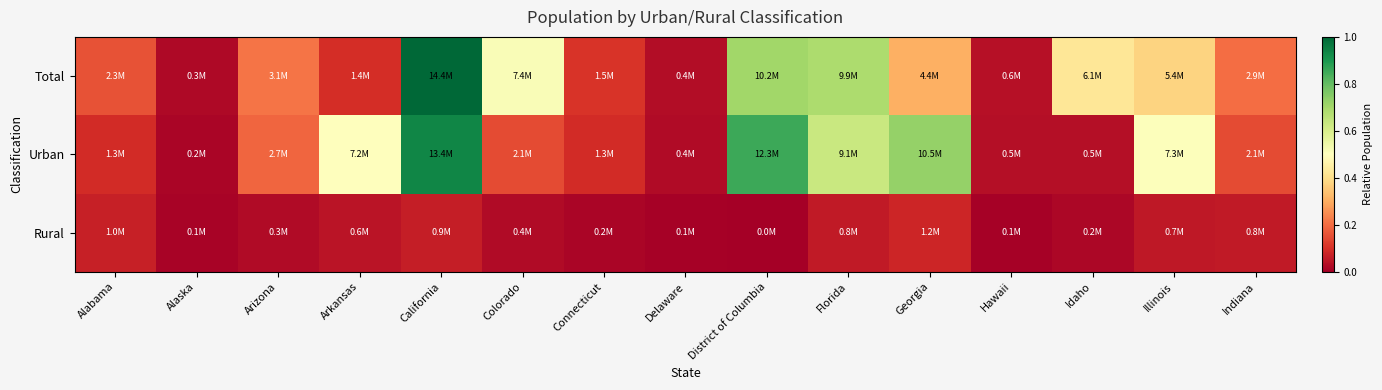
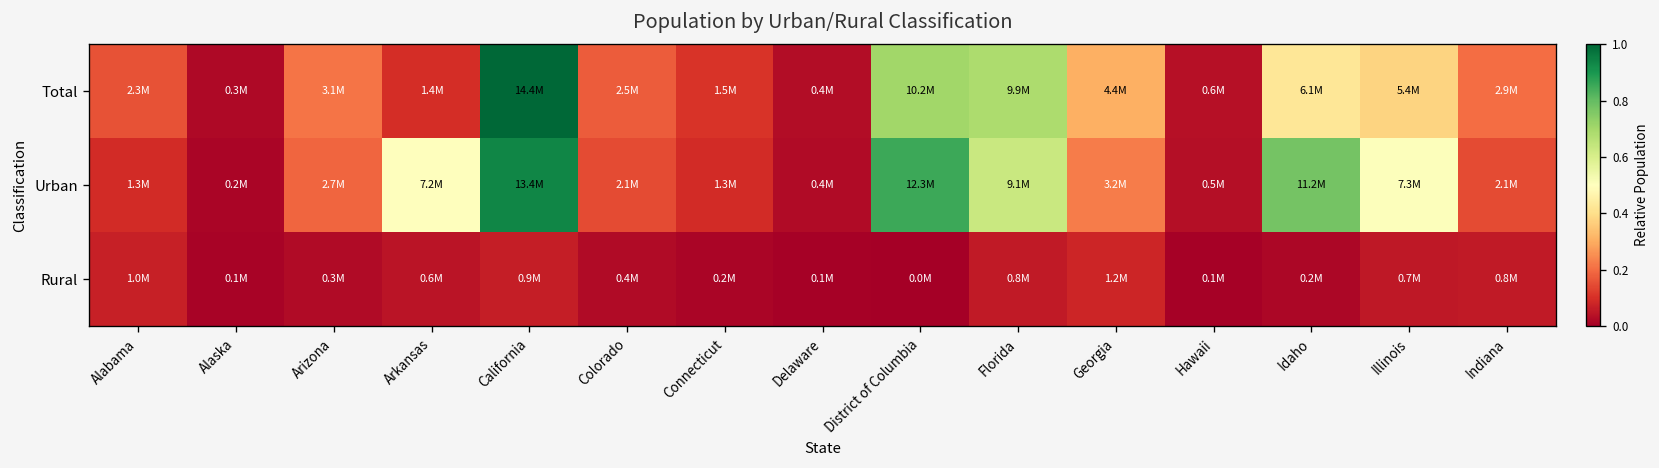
Total, Colorado: 7.4M -> 2.5M
Urban, Georgia: 10.5M -> 3.2M
Urban, Idaho: 0.5M -> 11.2M
